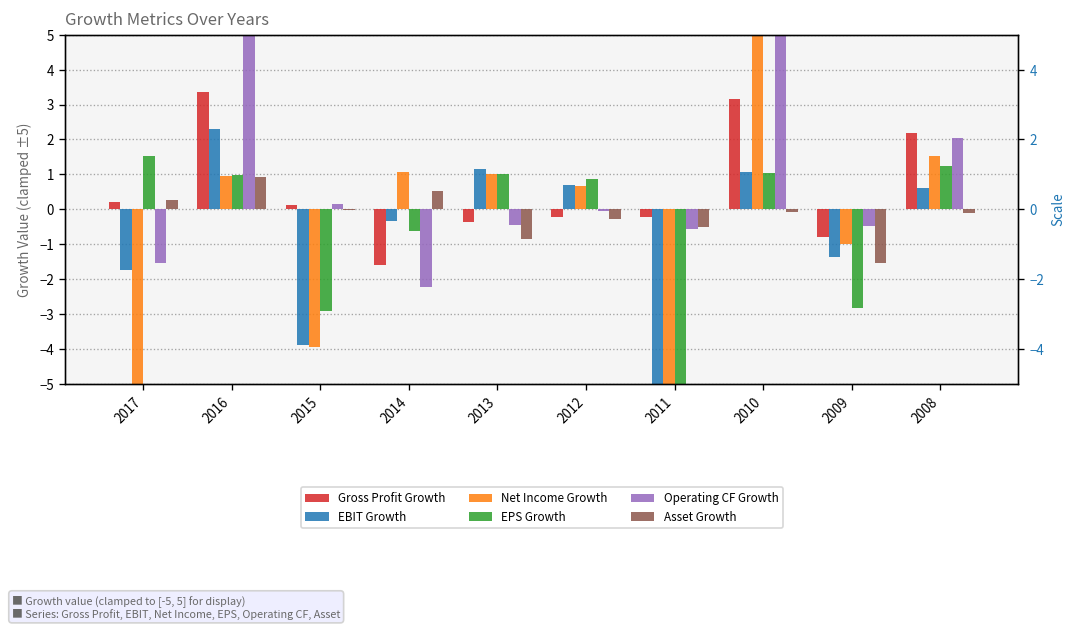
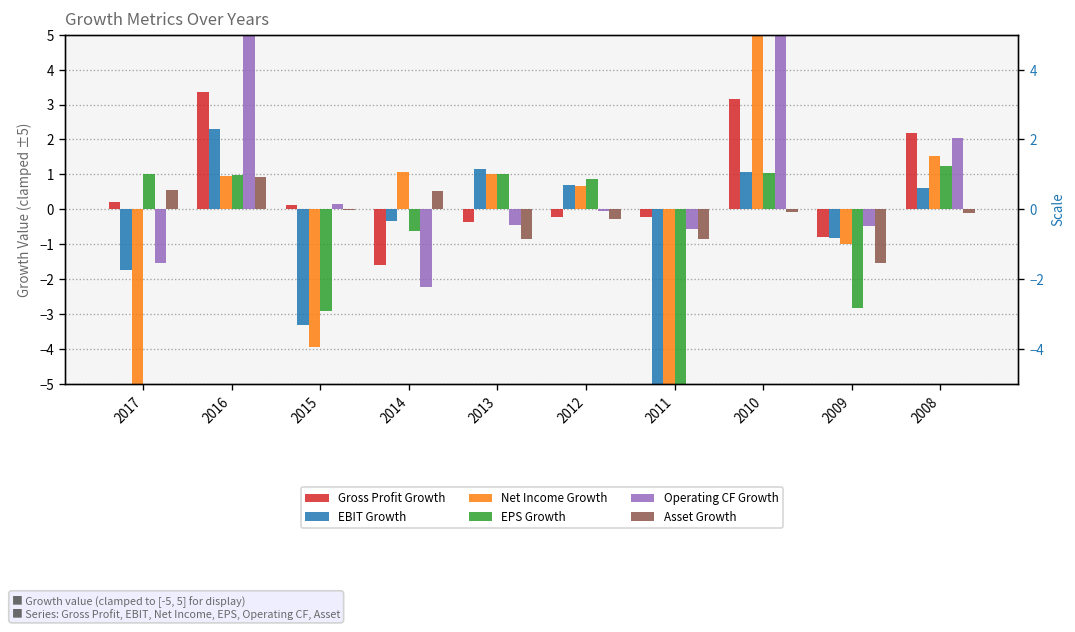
EPS Growth, 2017: 1.5 -> 1.0
Asset Growth, 2017: 0.3 -> 0.5
EBIT Growth, 2015: -3.9 -> -3.3
Asset Growth, 2011: -0.5 -> -0.9
EBIT Growth, 2009: -1.4 -> -0.8
